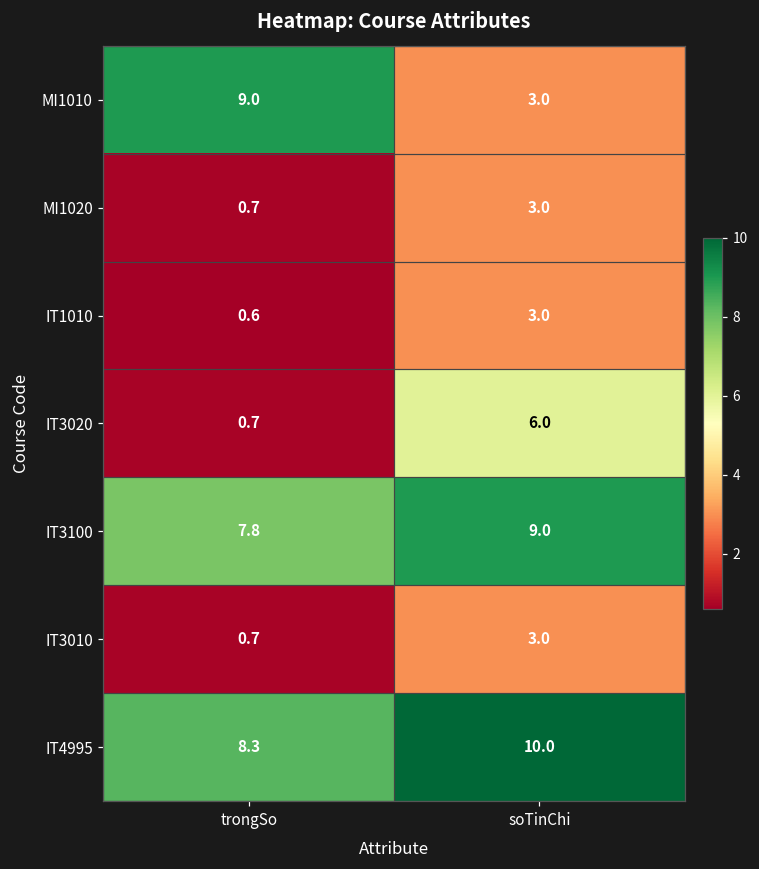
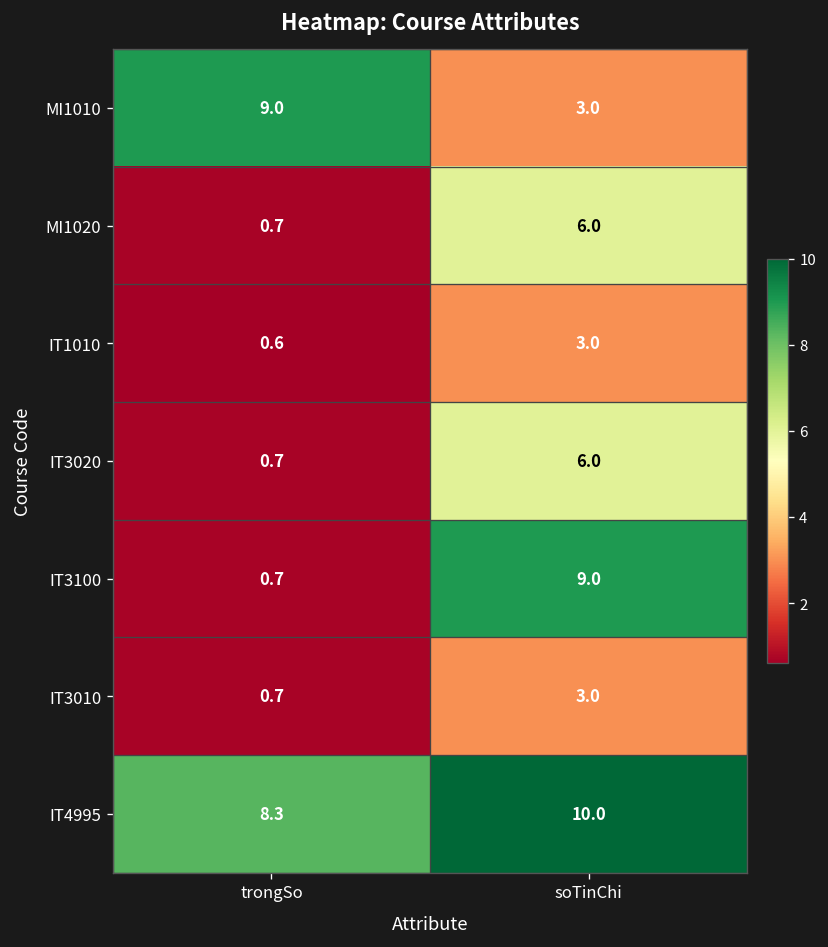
MI1020, soTinChi: 3.0 -> 6.0
IT3100, trongSo: 7.8 -> 0.7
